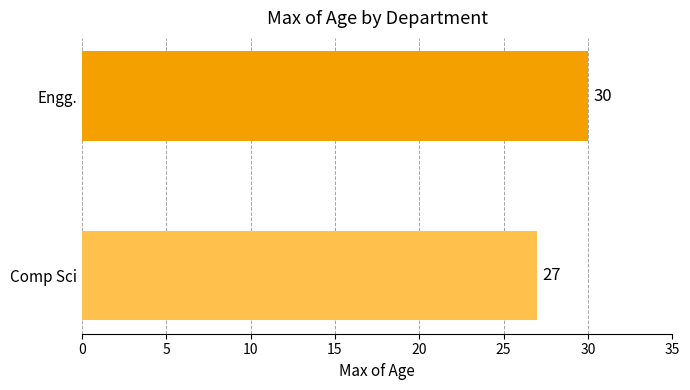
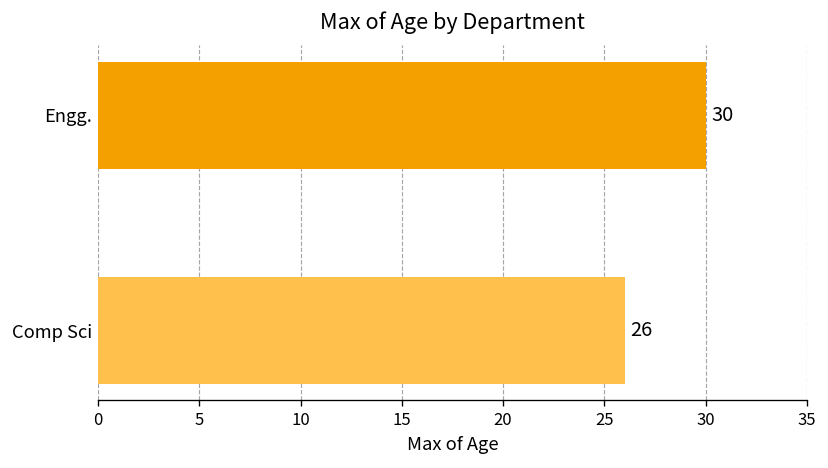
Comp Sci: 27 -> 26
